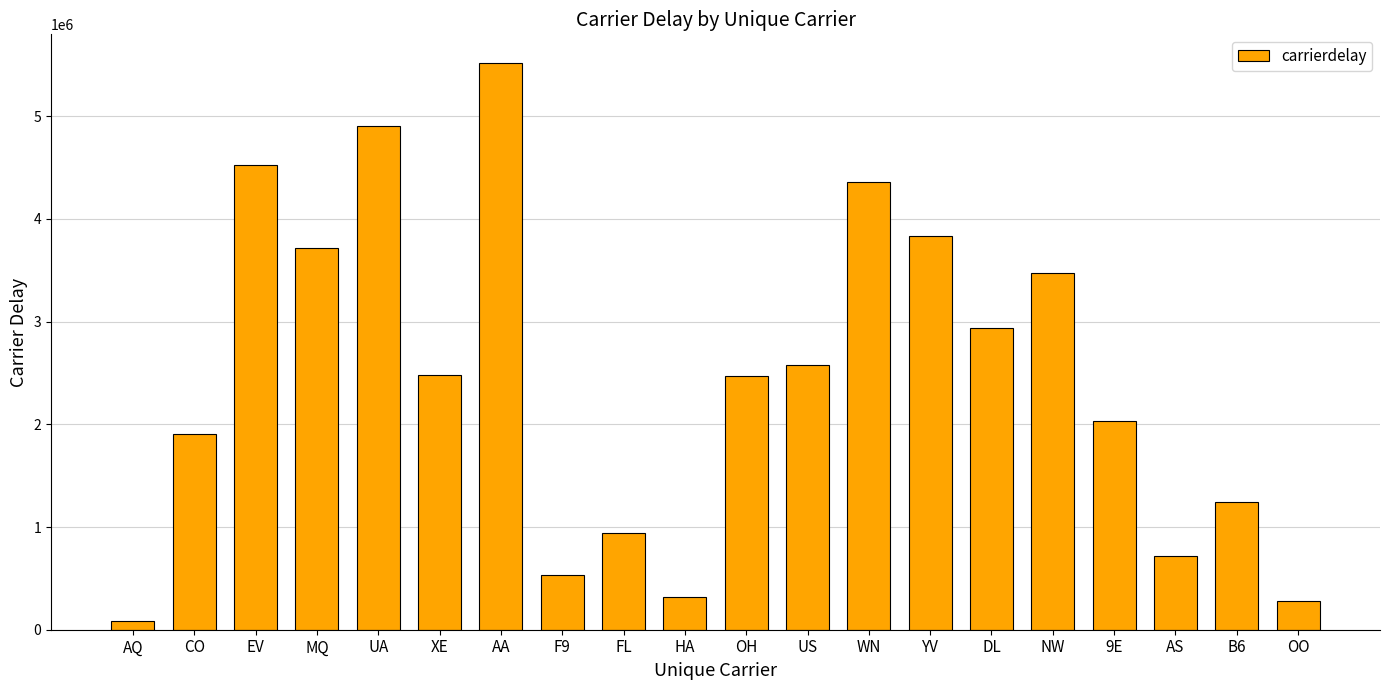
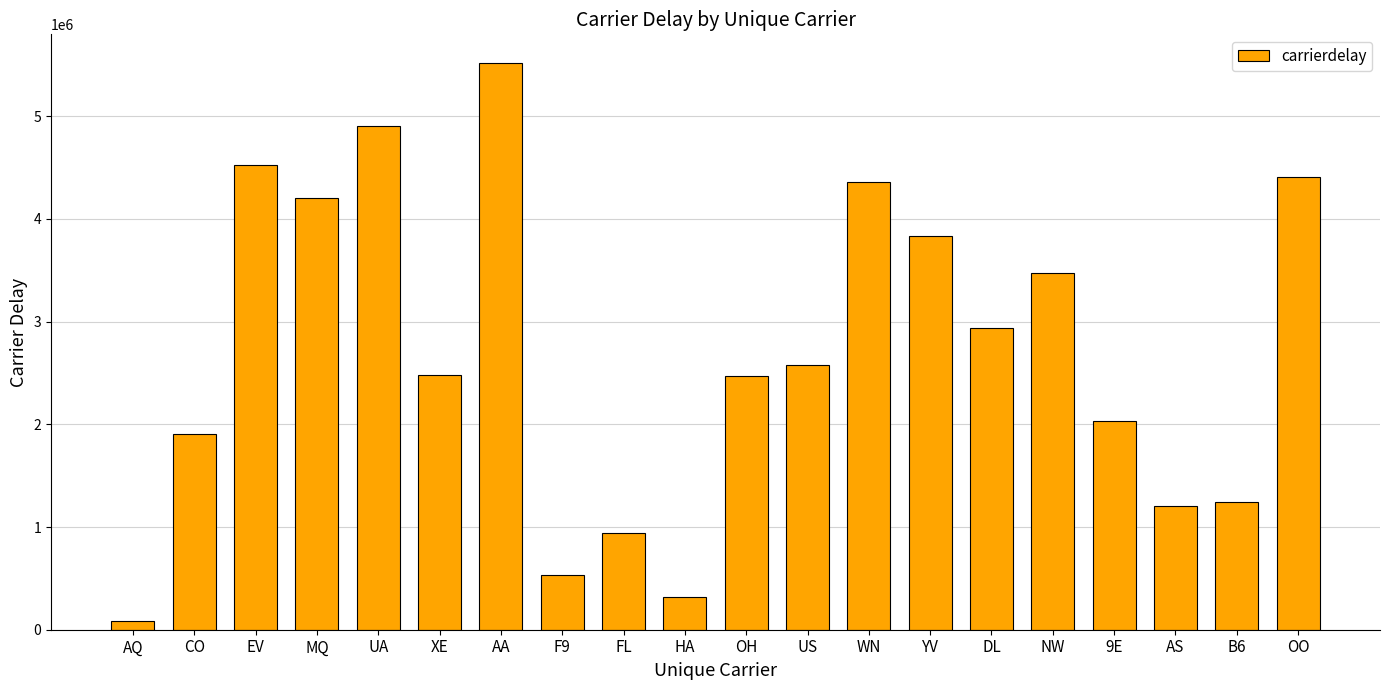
MQ: 3710000 -> 4200000
AS: 720000 -> 1200000
OO: 280000 -> 4410000
